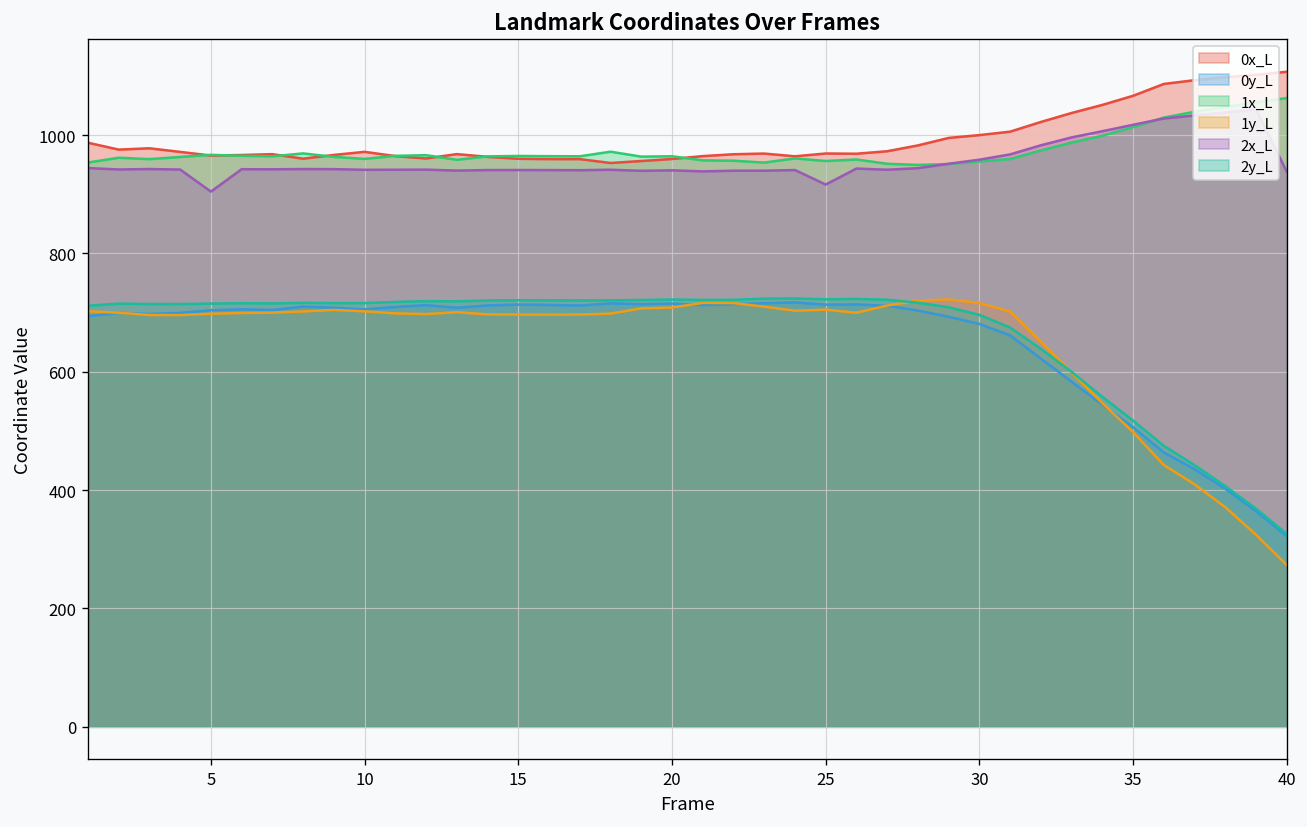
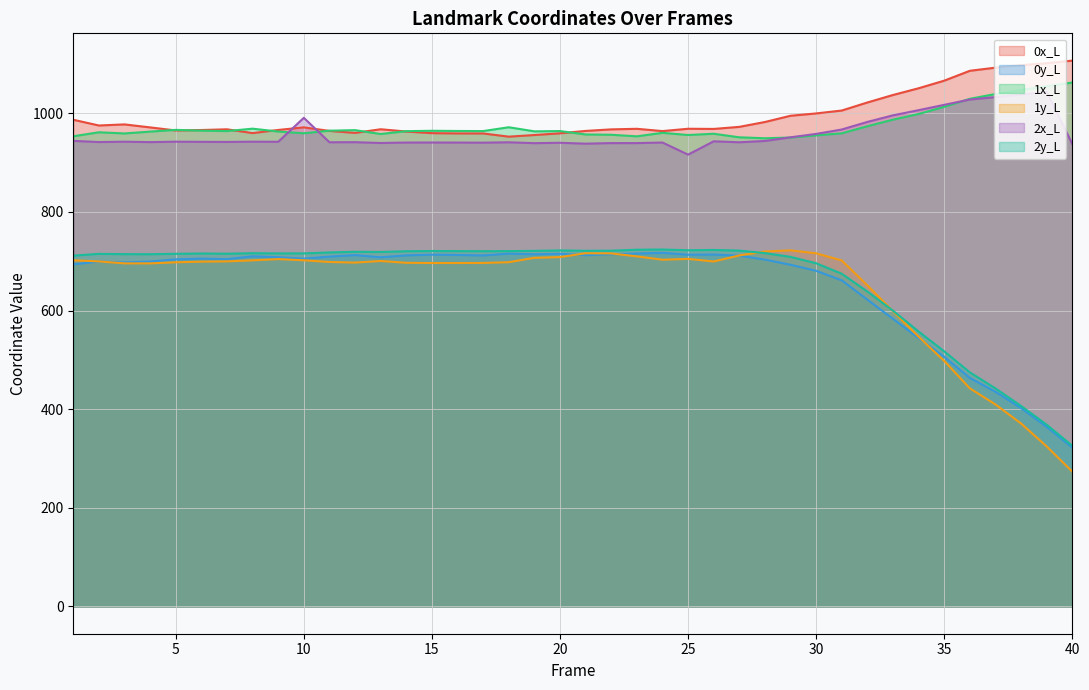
2x_L, 5: 900 -> 940
2x_L, 10: 940 -> 990
